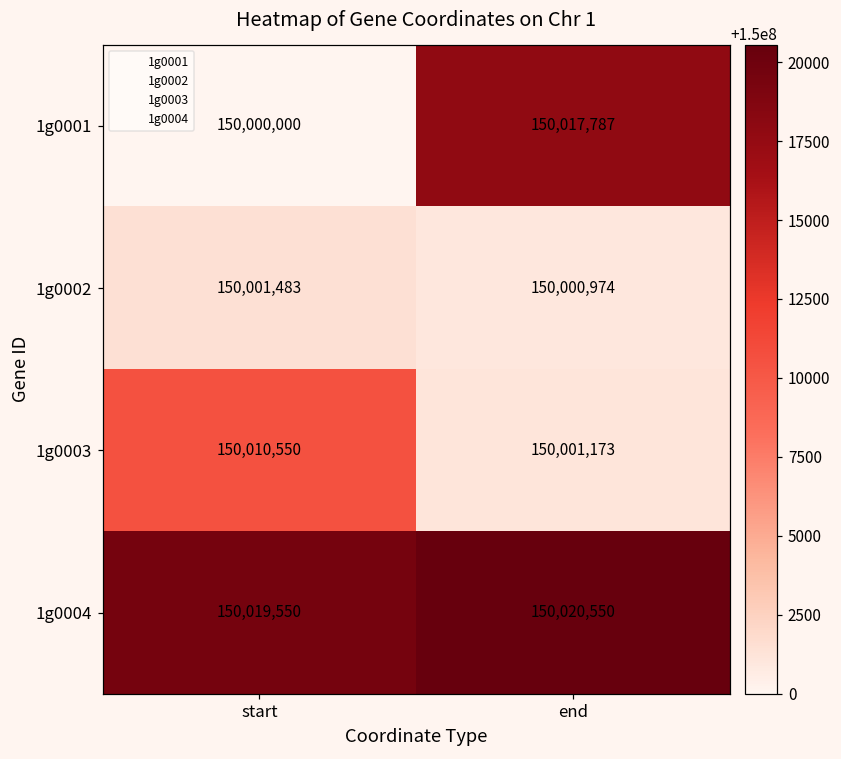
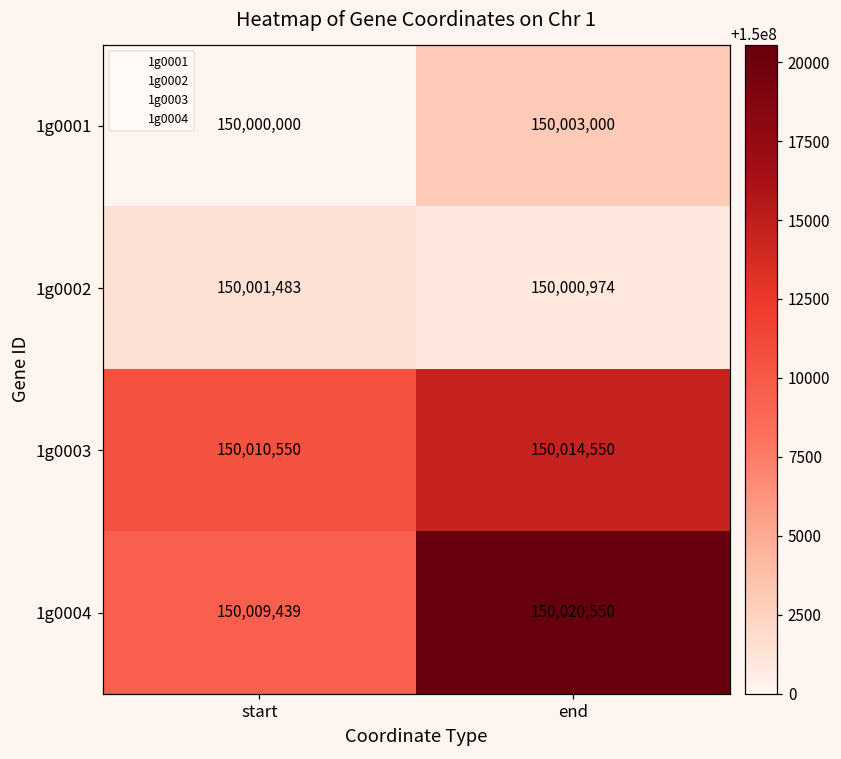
1g0001, end: 150,017,787 -> 150,003,000
1g0003, end: 150,001,173 -> 150,014,550
1g0004, start: 150,019,550 -> 150,009,439
